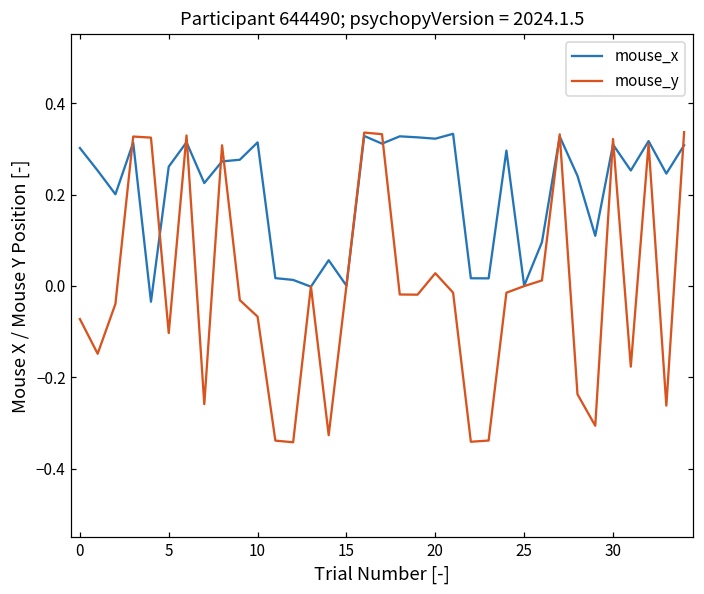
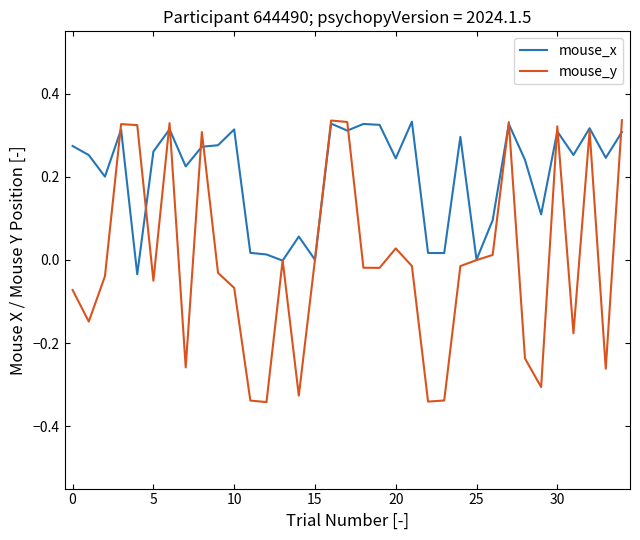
mouse_x, 0: 0.30 -> 0.27
mouse_y, 5: -0.10 -> -0.05
mouse_x, 20: 0.32 -> 0.24
